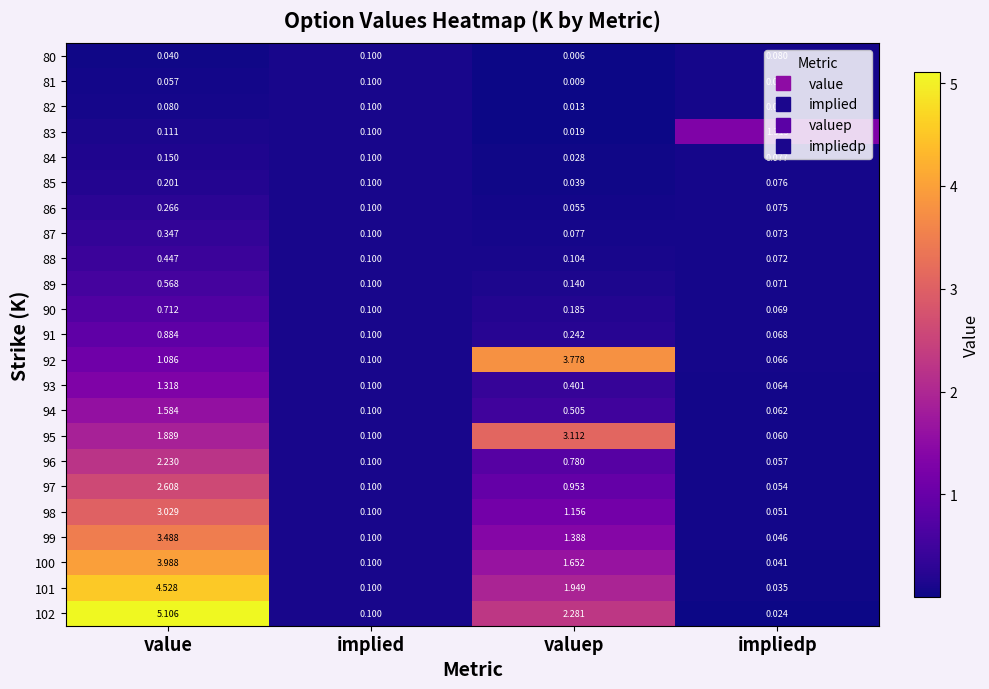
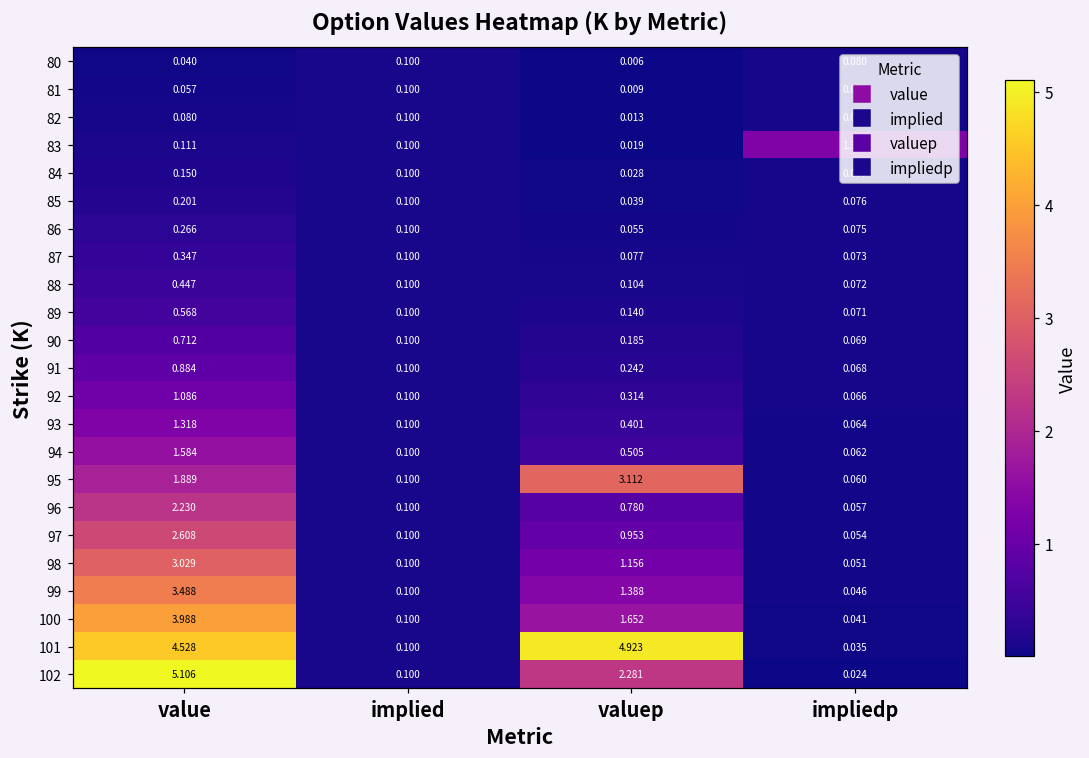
92, valuep: 3.778 -> 0.314
101, valuep: 1.949 -> 4.923
